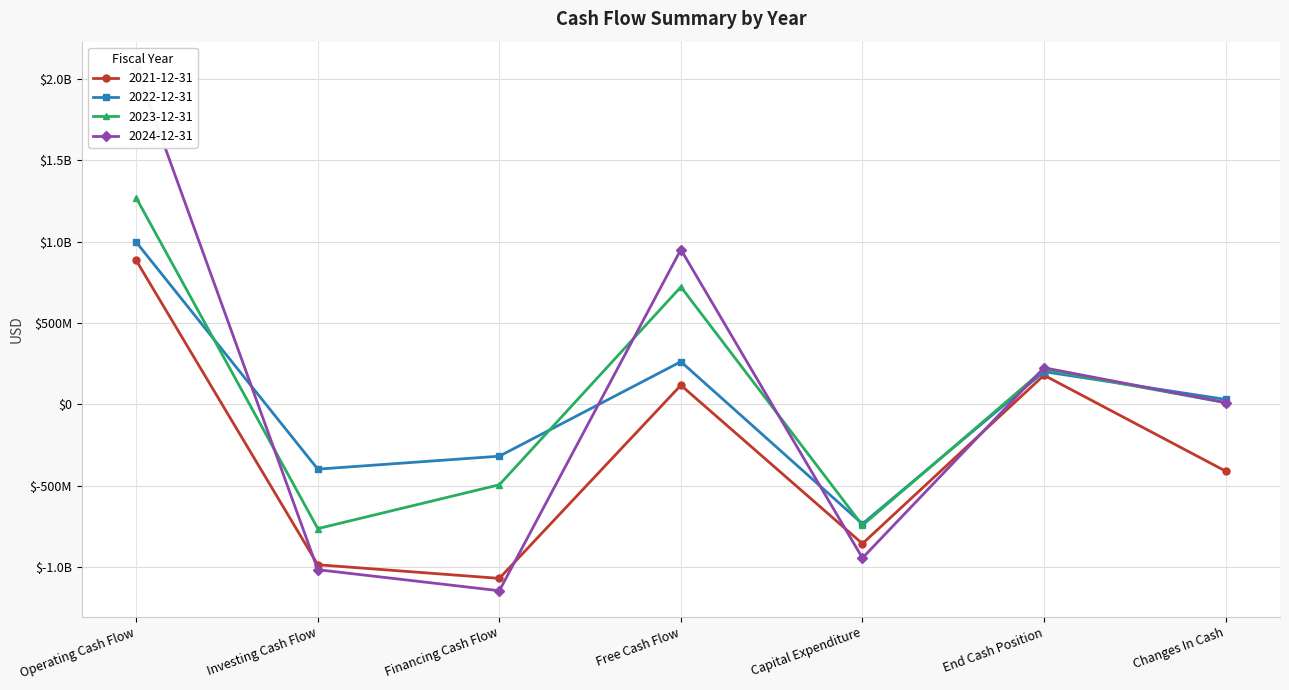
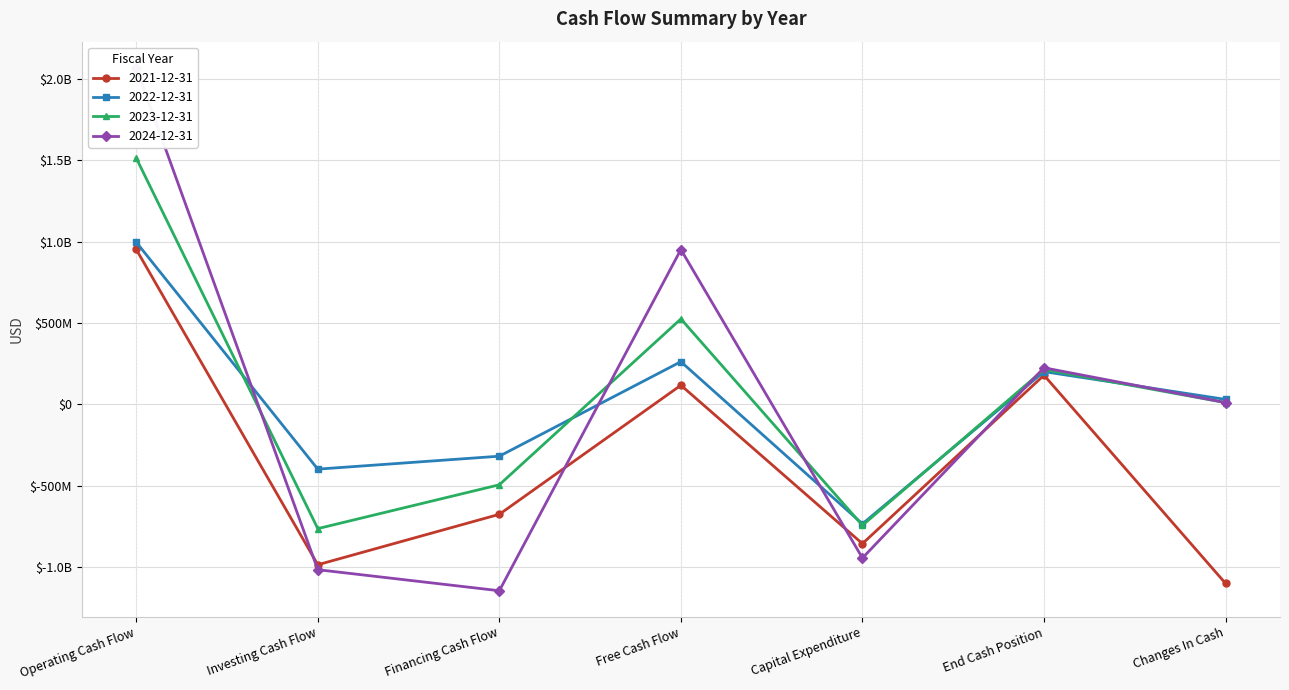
2021-12-31, Operating Cash Flow: $880000000 -> $950000000
2023-12-31, Operating Cash Flow: $1270000000 -> $1510000000
2021-12-31, Financing Cash Flow: $-1070000000 -> $-680000000
2023-12-31, Free Cash Flow: $720000000 -> $520000000
2021-12-31, Changes In Cash: $-410000000 -> $-1100000000
